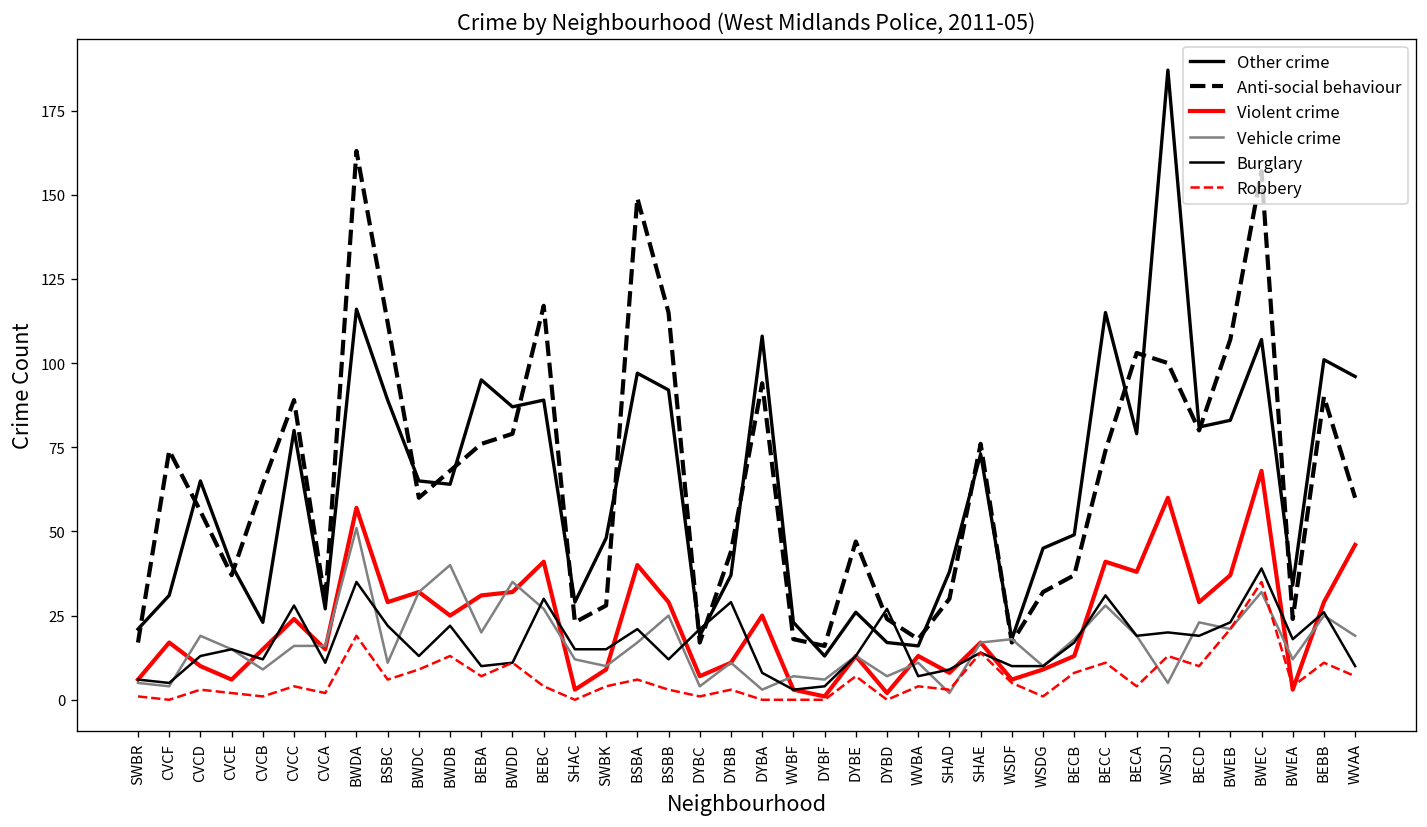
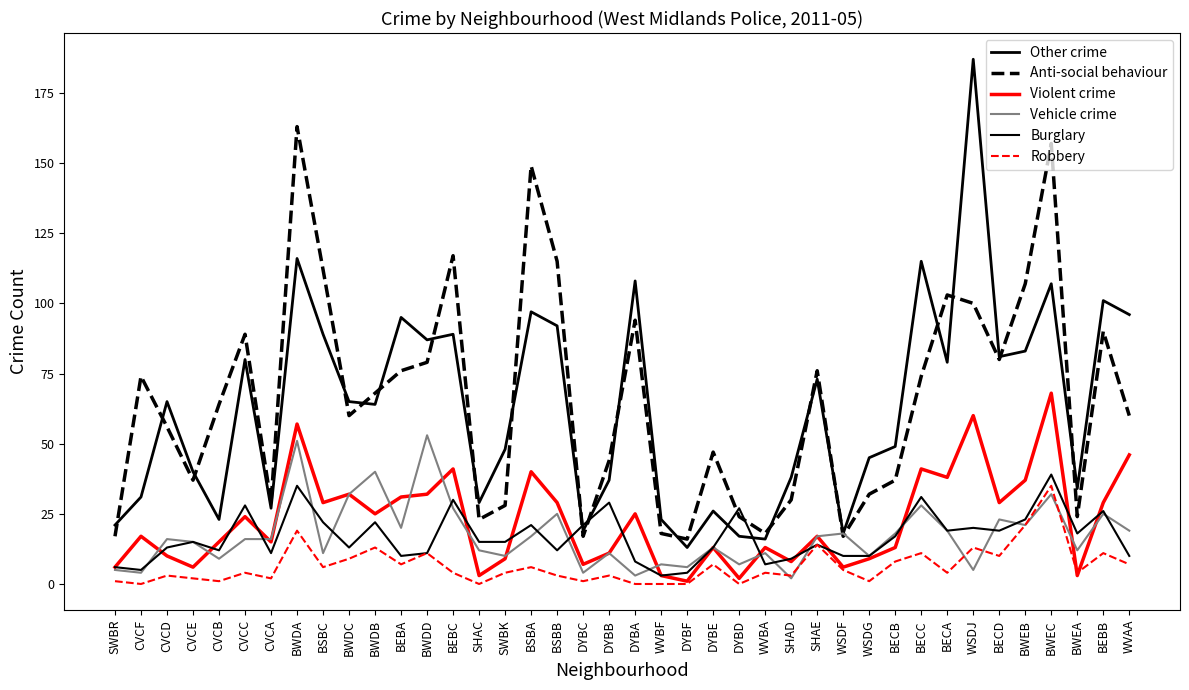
Vehicle crime, CVCD: 19 -> 16
Vehicle crime, BWDD: 35 -> 53
